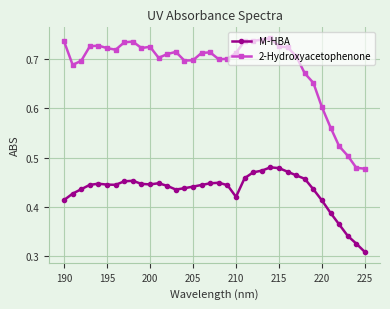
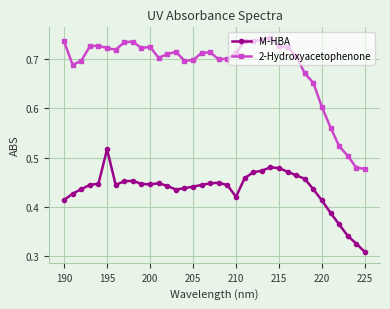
M-HBA, 195: 0.45 -> 0.52
